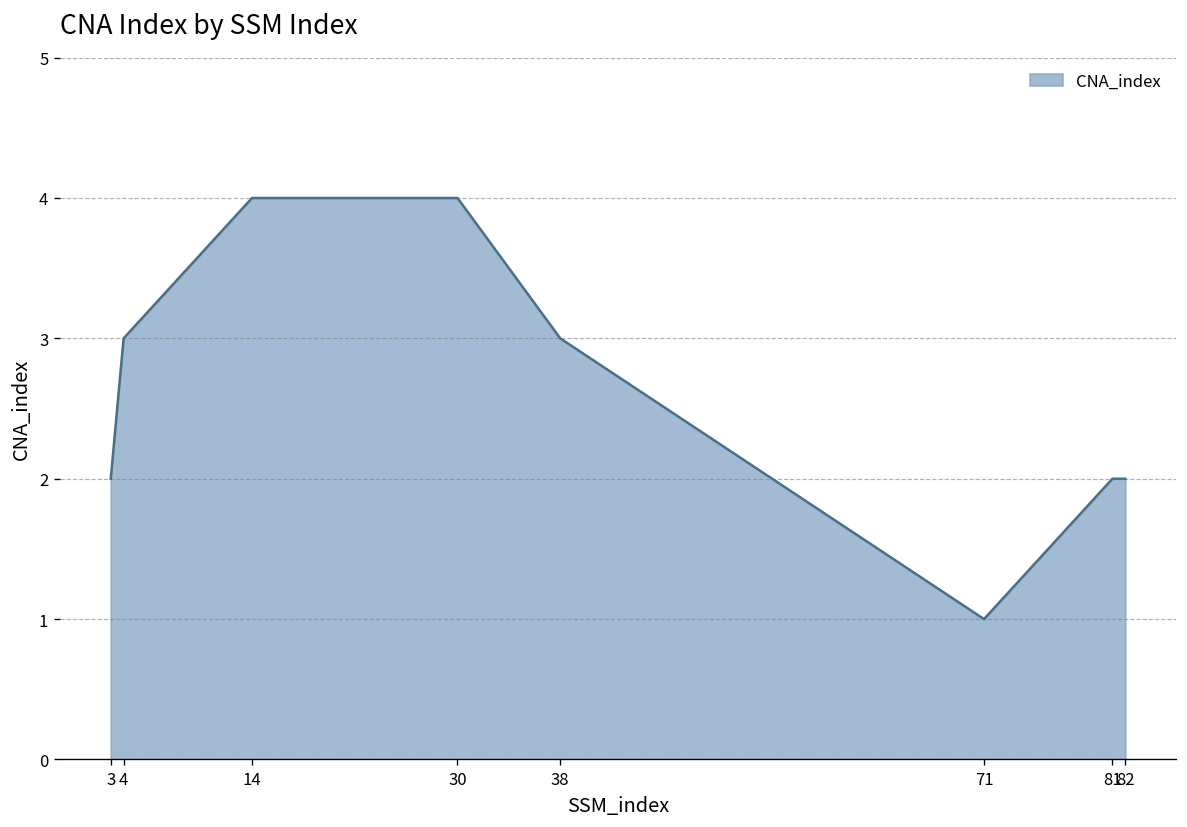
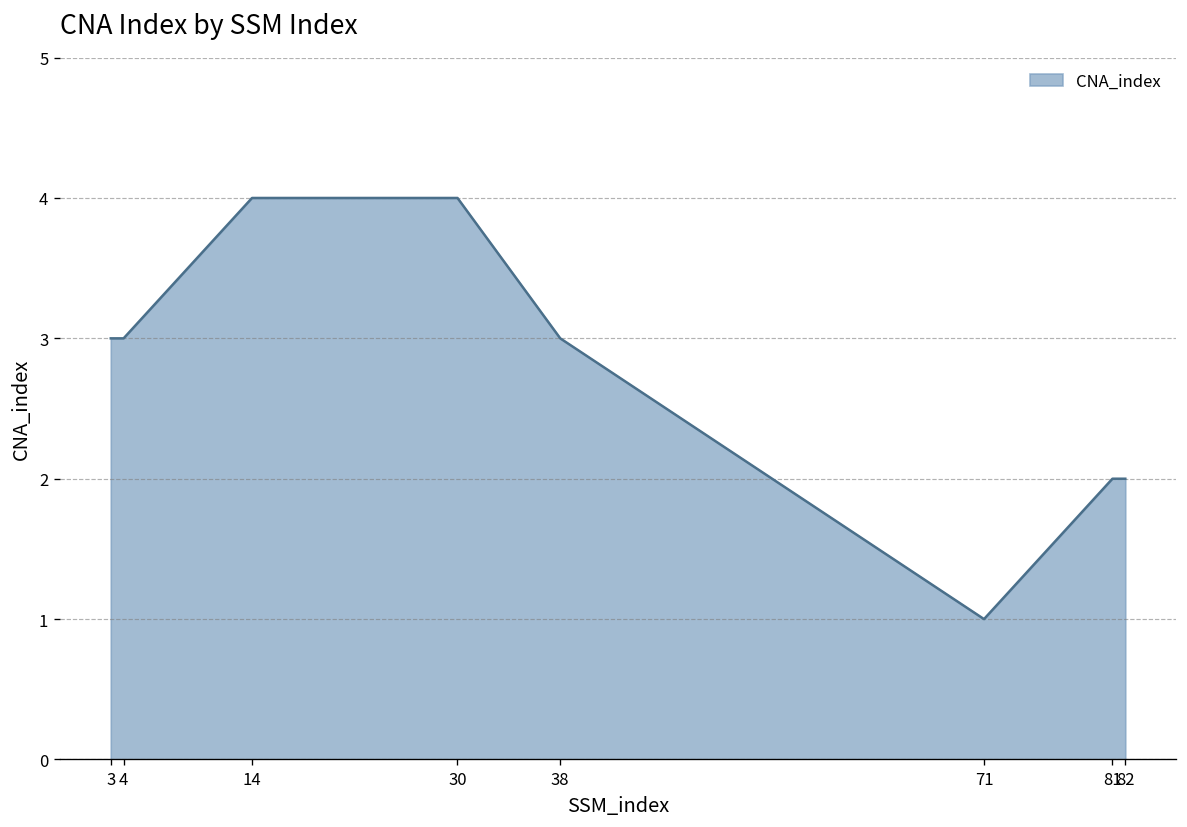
3: 2 -> 3
